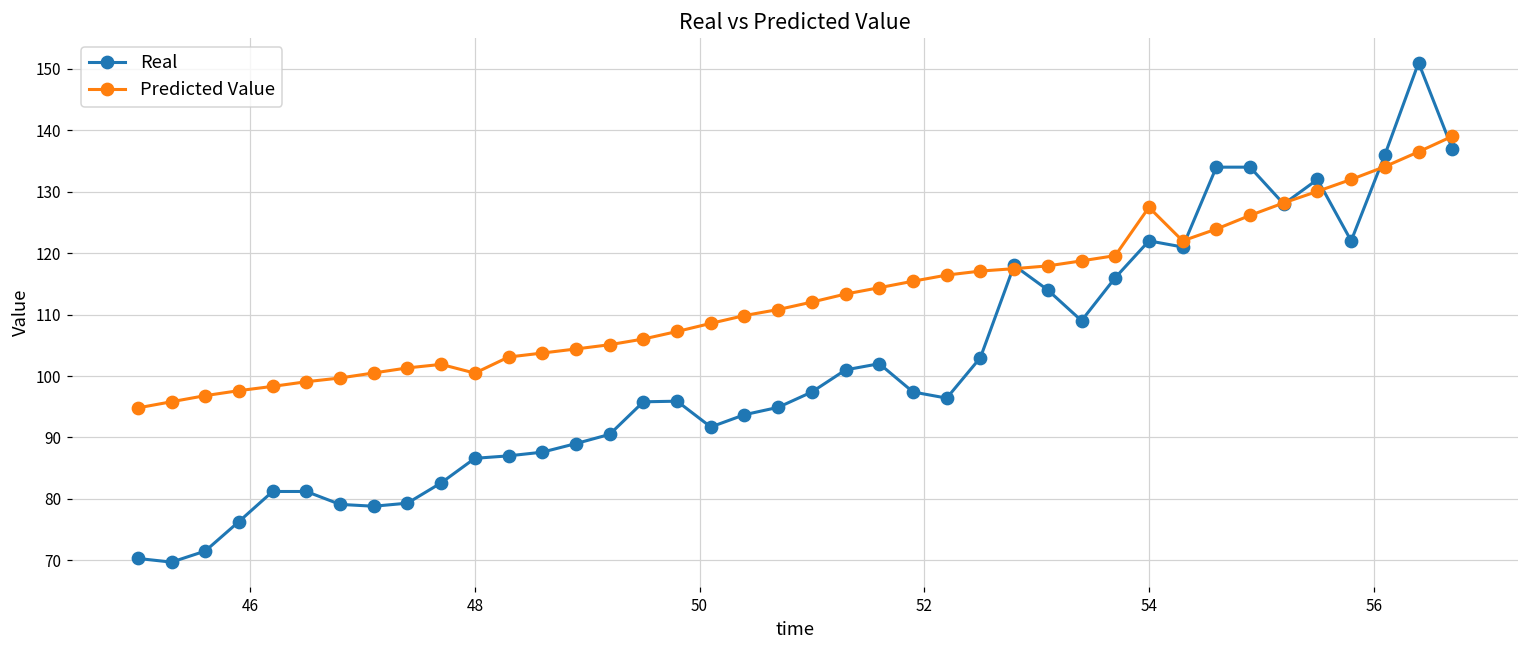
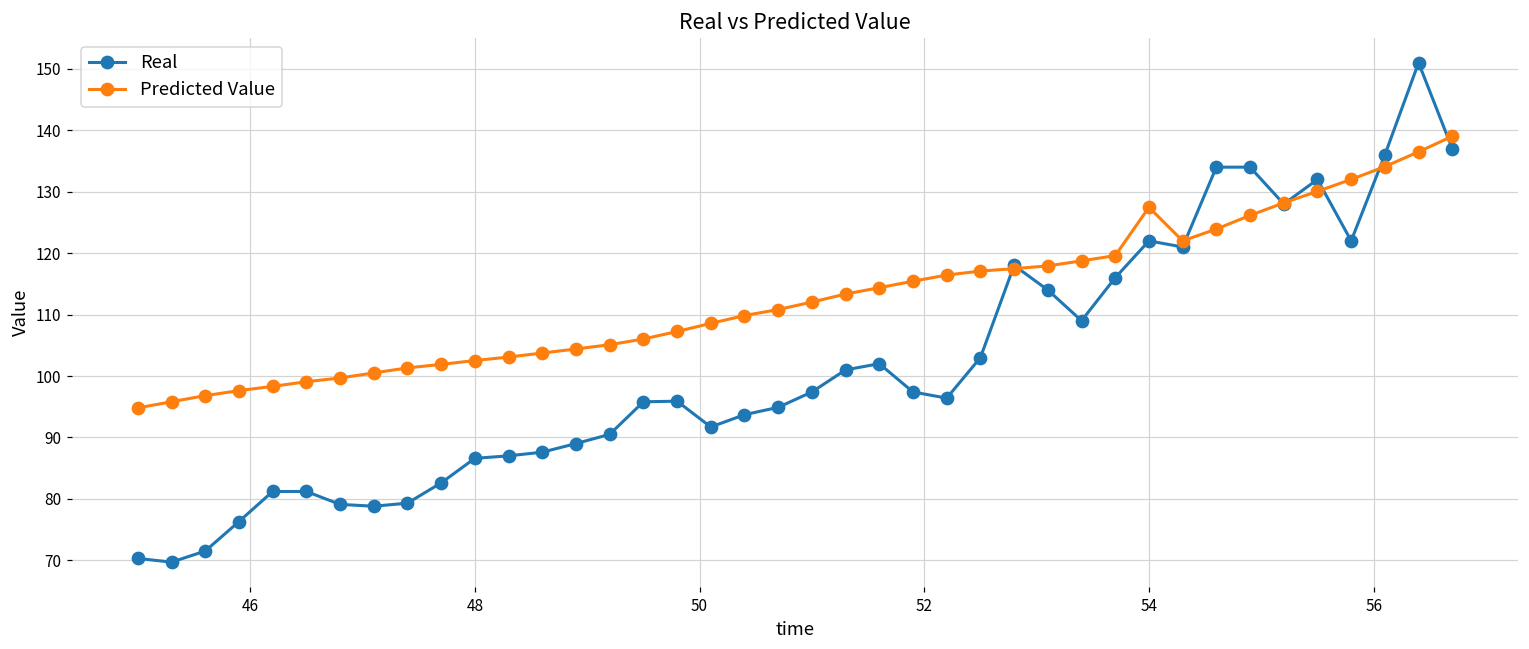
Predicted Value, 48: 100 -> 103
